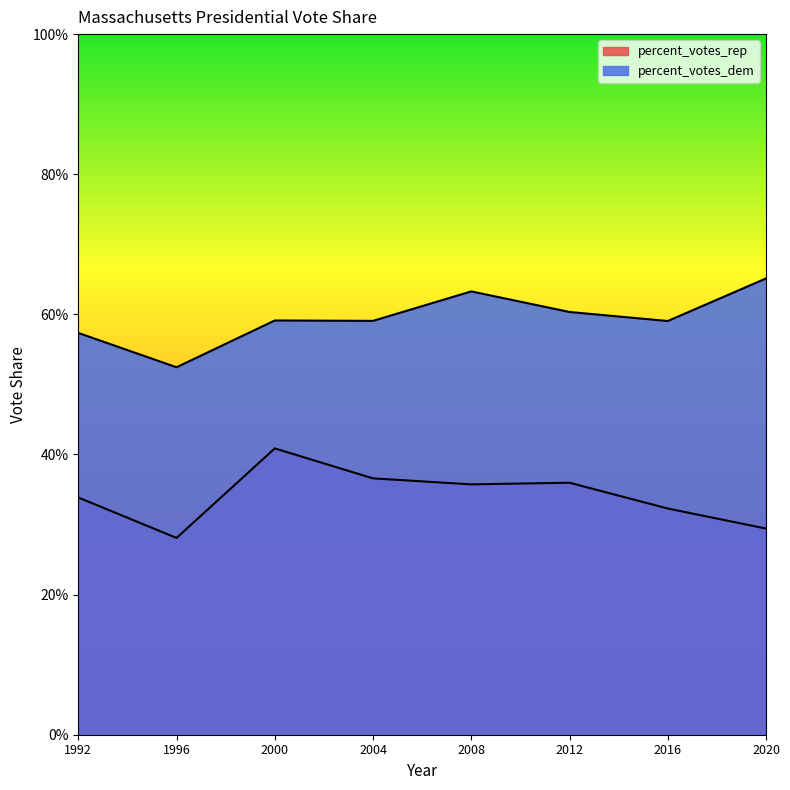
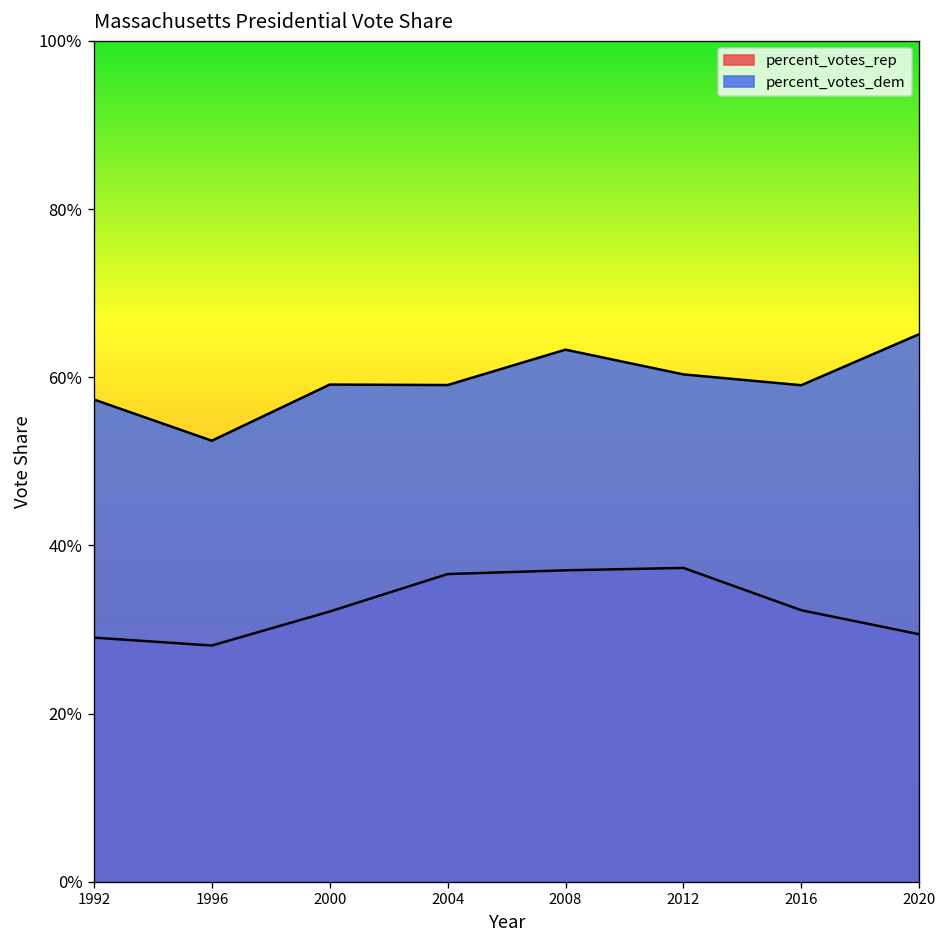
percent_votes_rep, 1992: 34% -> 29%
percent_votes_rep, 2000: 41% -> 32%
percent_votes_rep, 2008: 36% -> 37%
percent_votes_rep, 2012: 36% -> 37%
